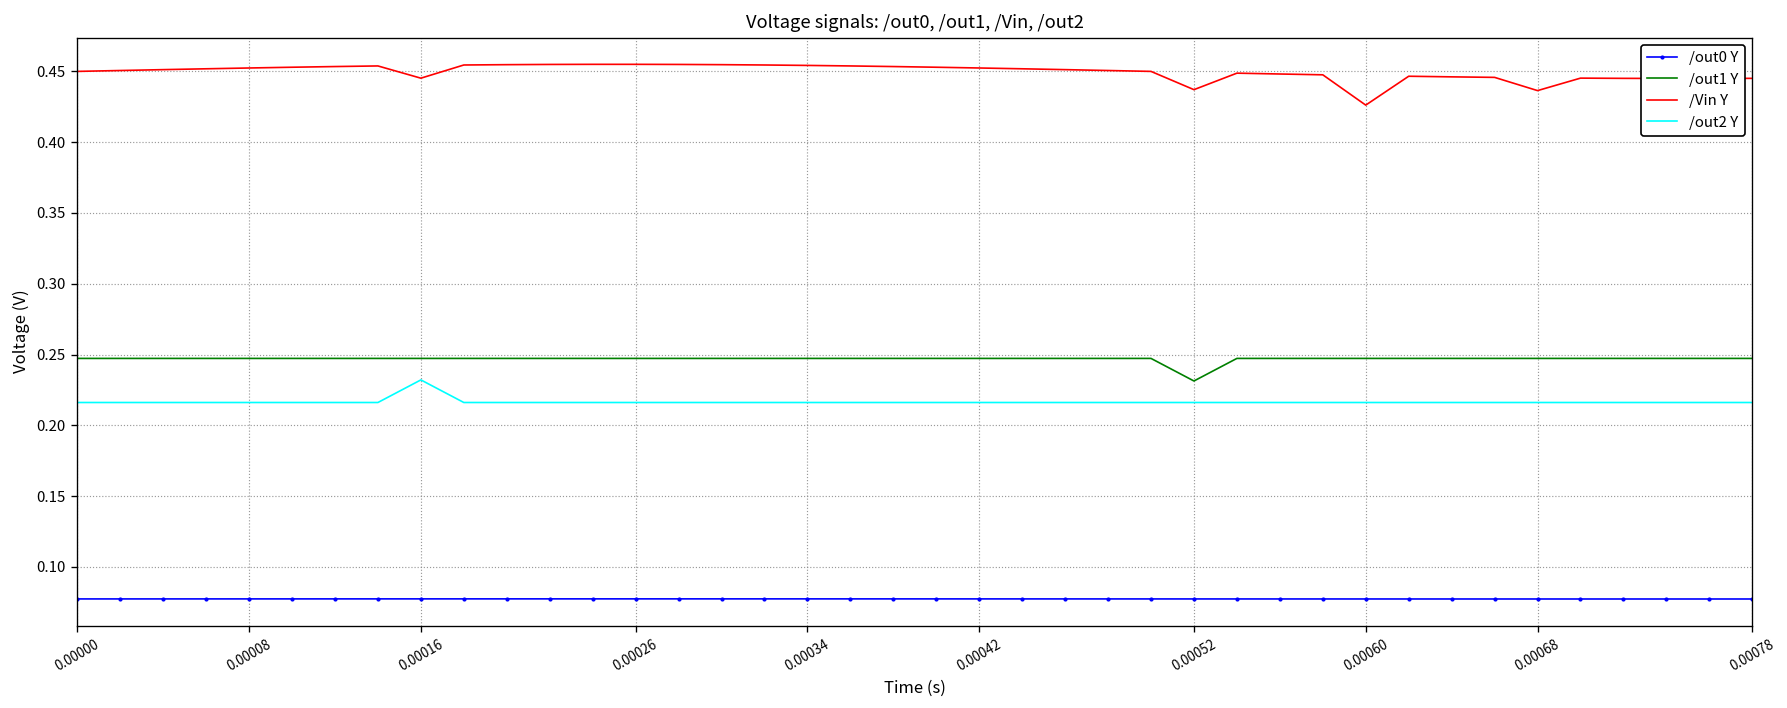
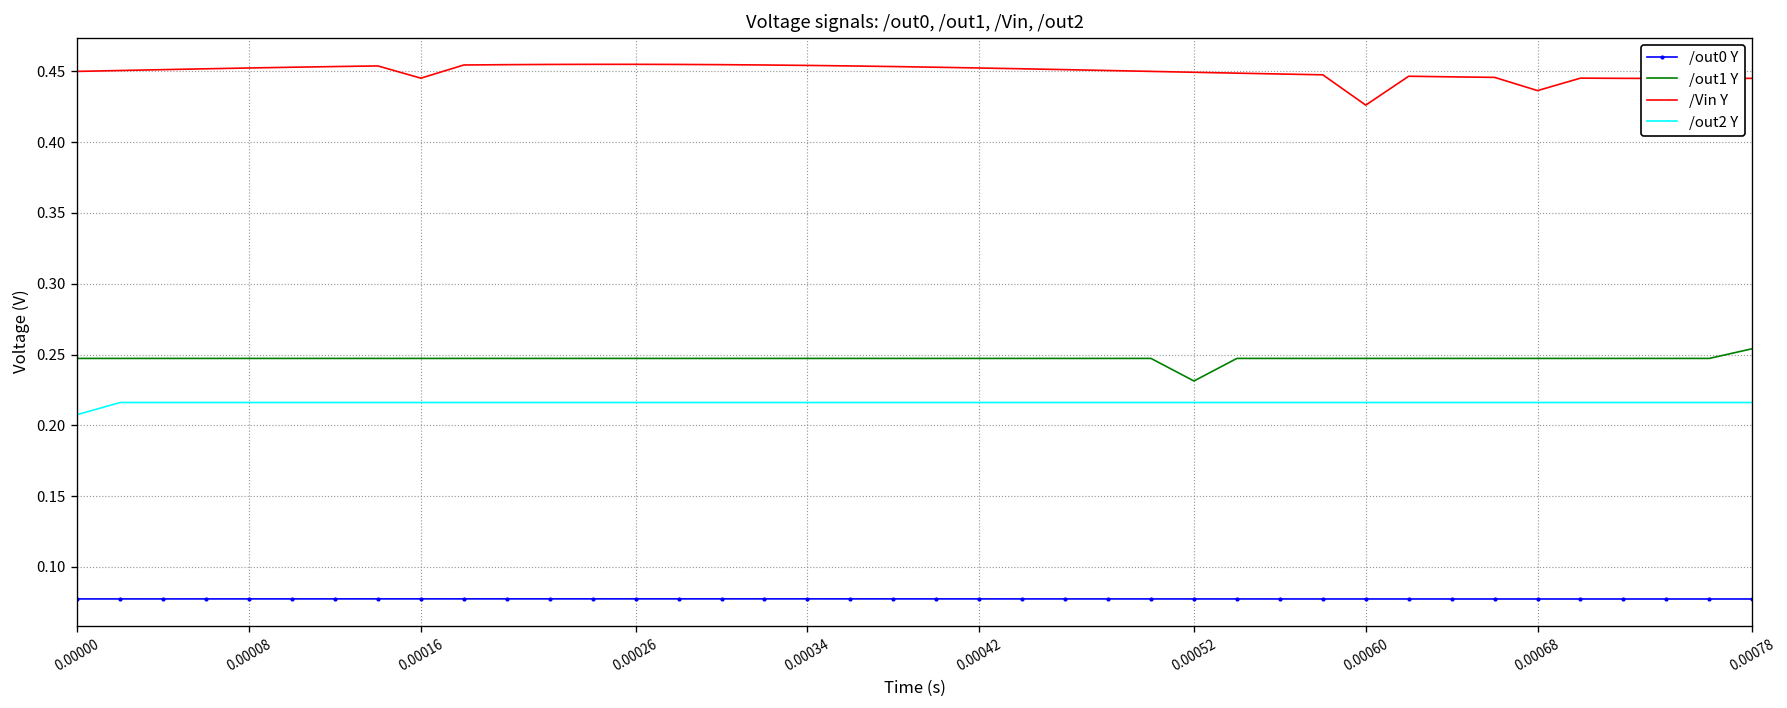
/out2 Y, 0.00000: 0.216 -> 0.208
/out2 Y, 0.00016: 0.232 -> 0.216
/Vin Y, 0.00052: 0.437 -> 0.449
/out1 Y, 0.00078: 0.247 -> 0.254
